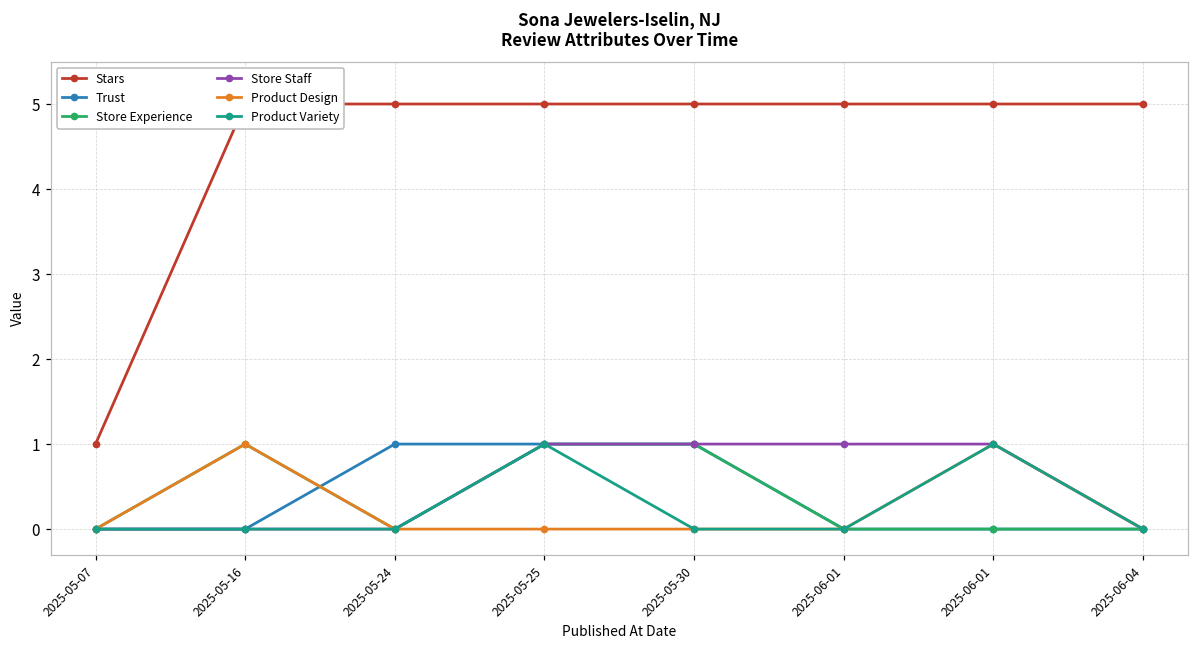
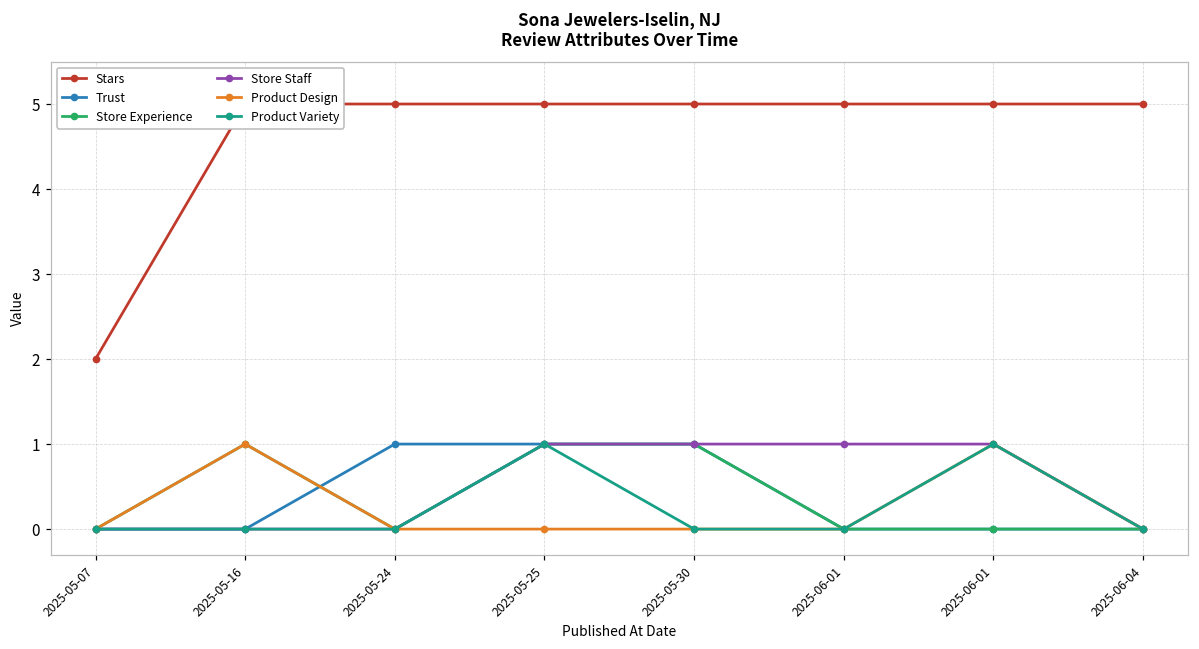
Stars, 2025-05-07: 1 -> 2
